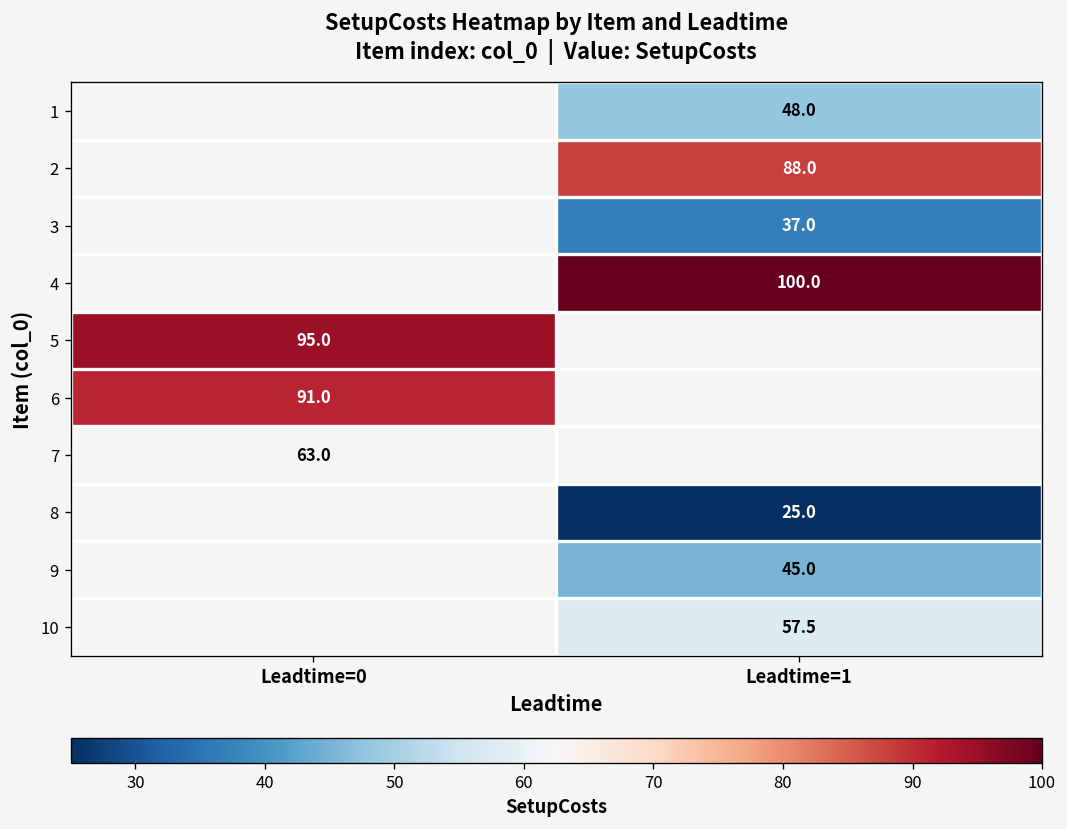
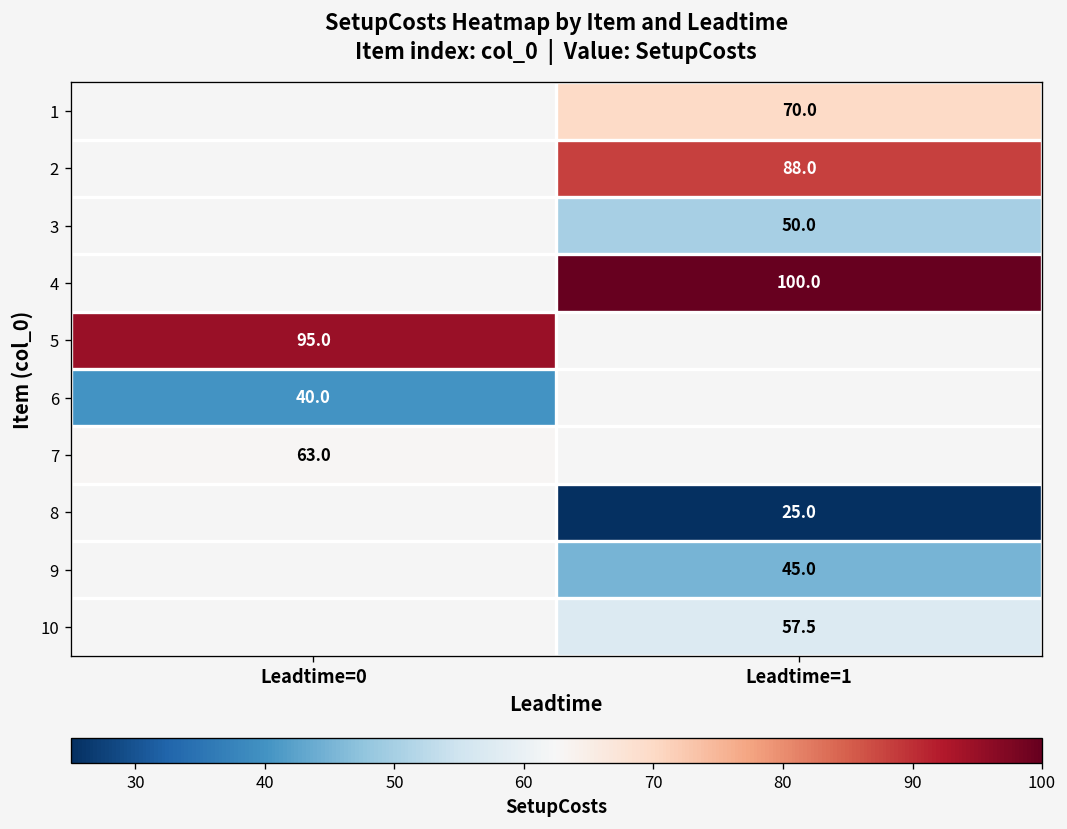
1, Leadtime=1: 48.0 -> 70.0
3, Leadtime=1: 37.0 -> 50.0
6, Leadtime=0: 91.0 -> 40.0
